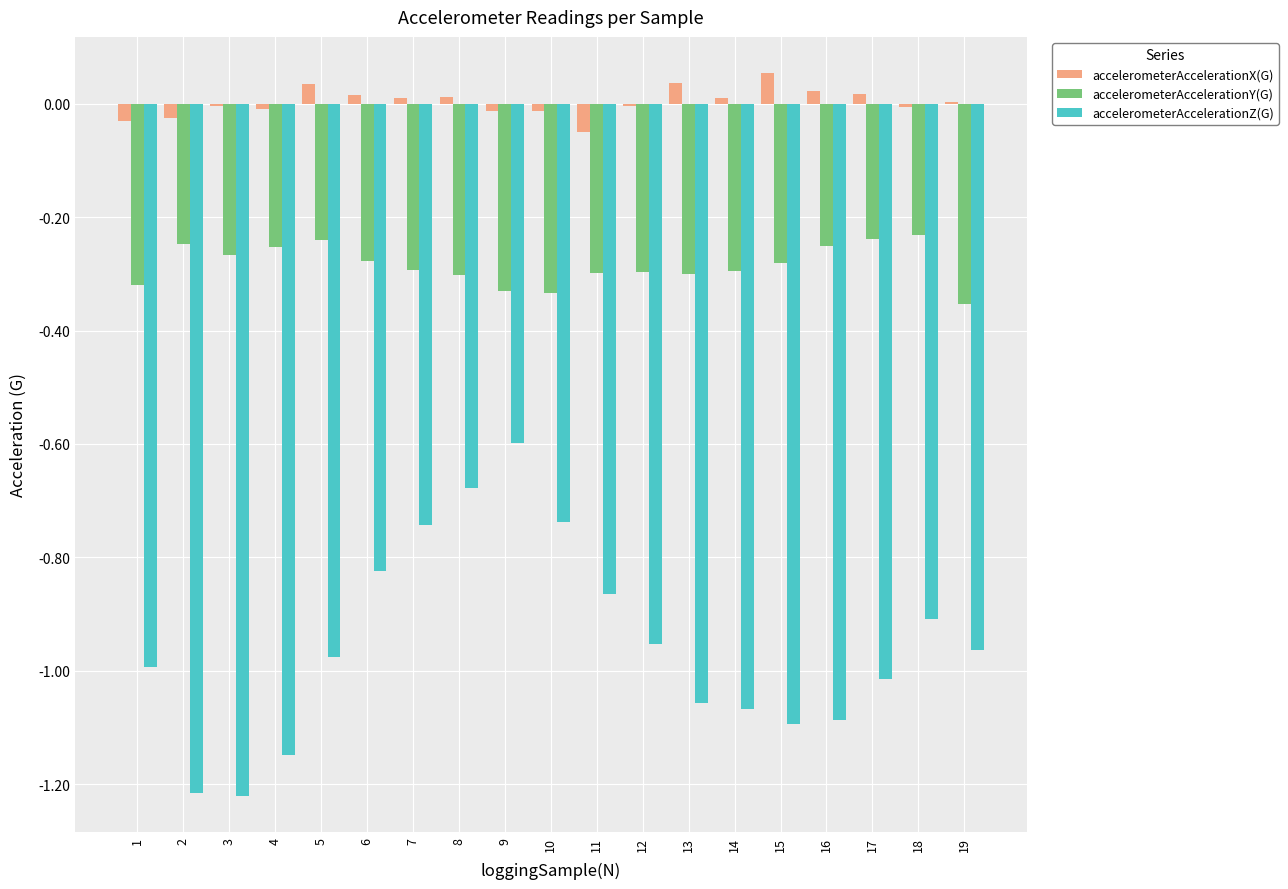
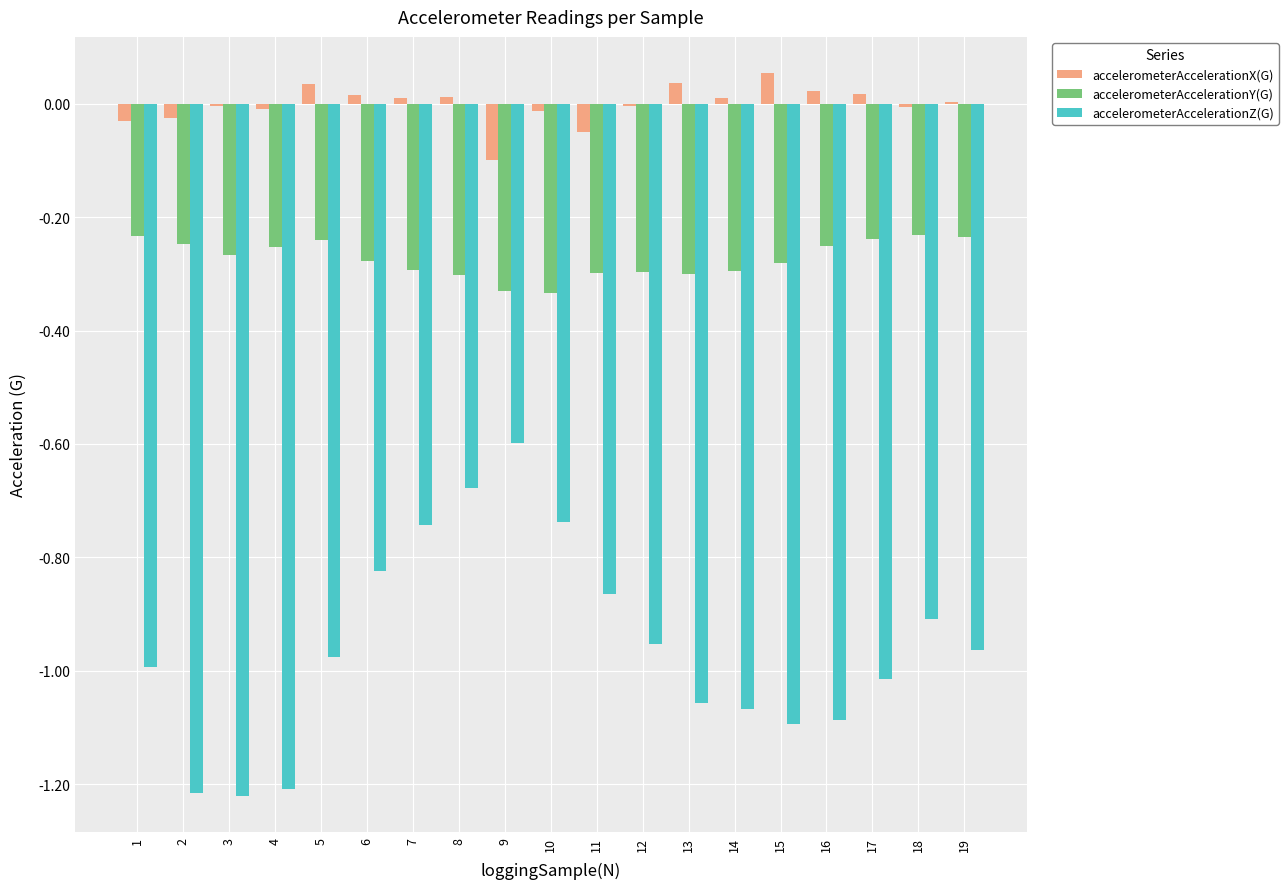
accelerometerAccelerationY(G), 1: -0.32 -> -0.23
accelerometerAccelerationZ(G), 4: -1.15 -> -1.21
accelerometerAccelerationX(G), 9: -0.01 -> -0.10
accelerometerAccelerationY(G), 19: -0.35 -> -0.24
